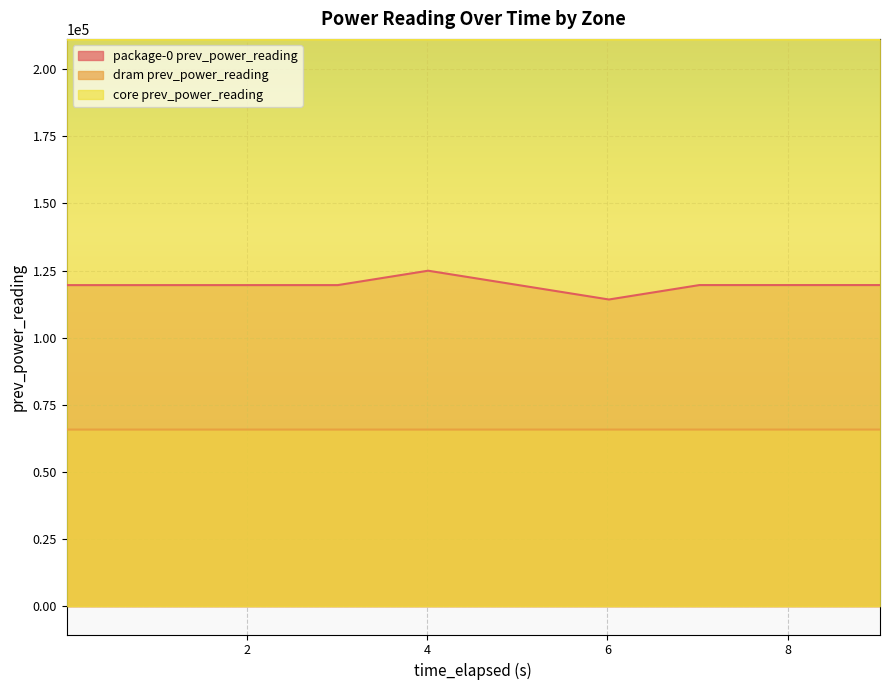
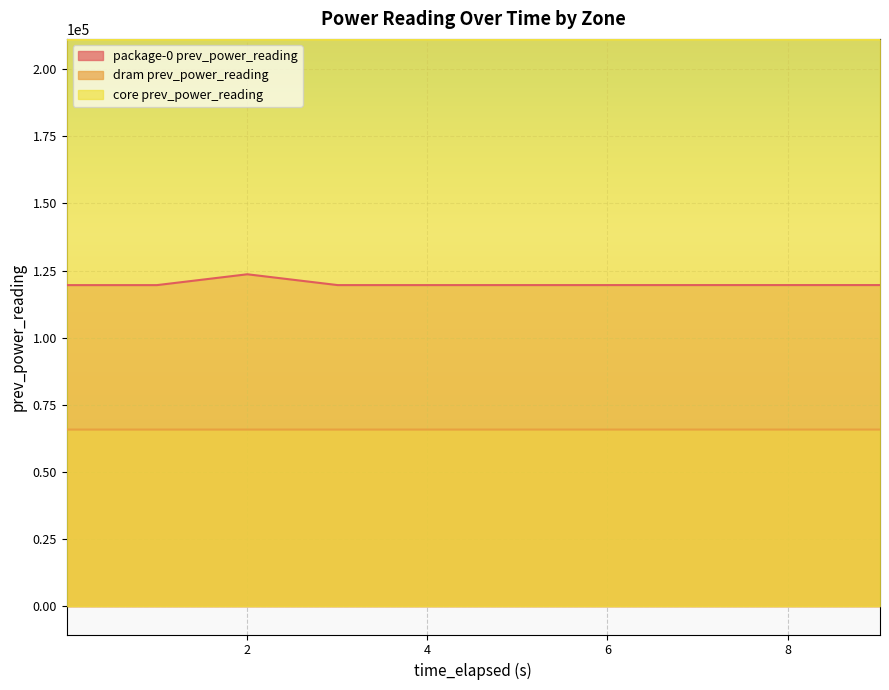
package-0 prev_power_reading, 2: 120000 -> 124000
package-0 prev_power_reading, 4: 125000 -> 120000
package-0 prev_power_reading, 6: 114000 -> 120000
